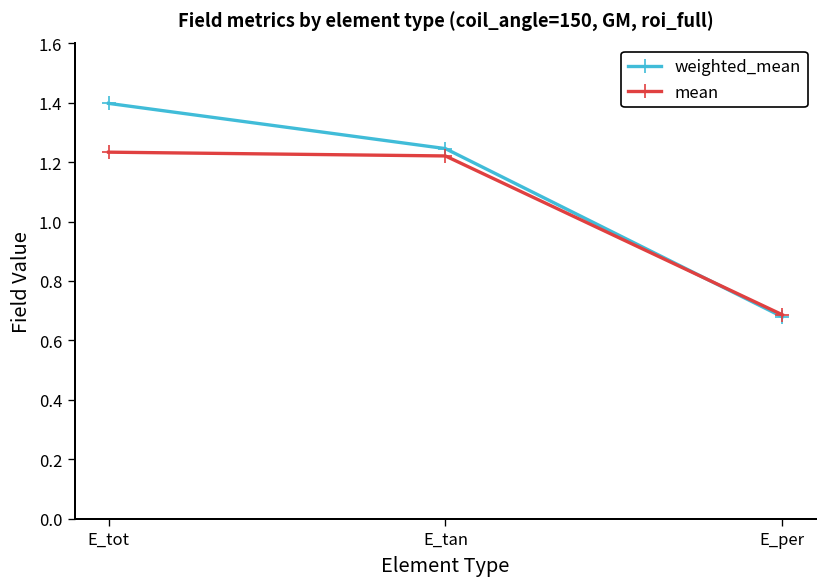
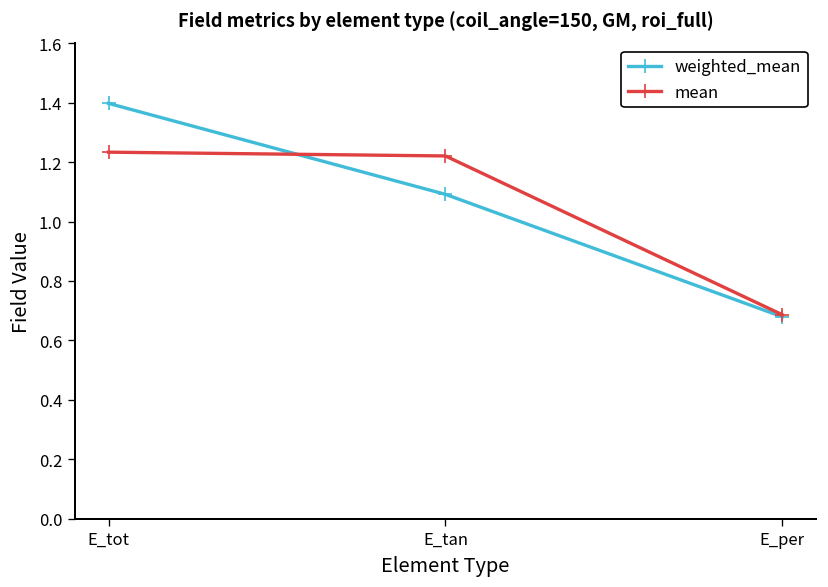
weighted_mean, E_tan: 1.25 -> 1.09
